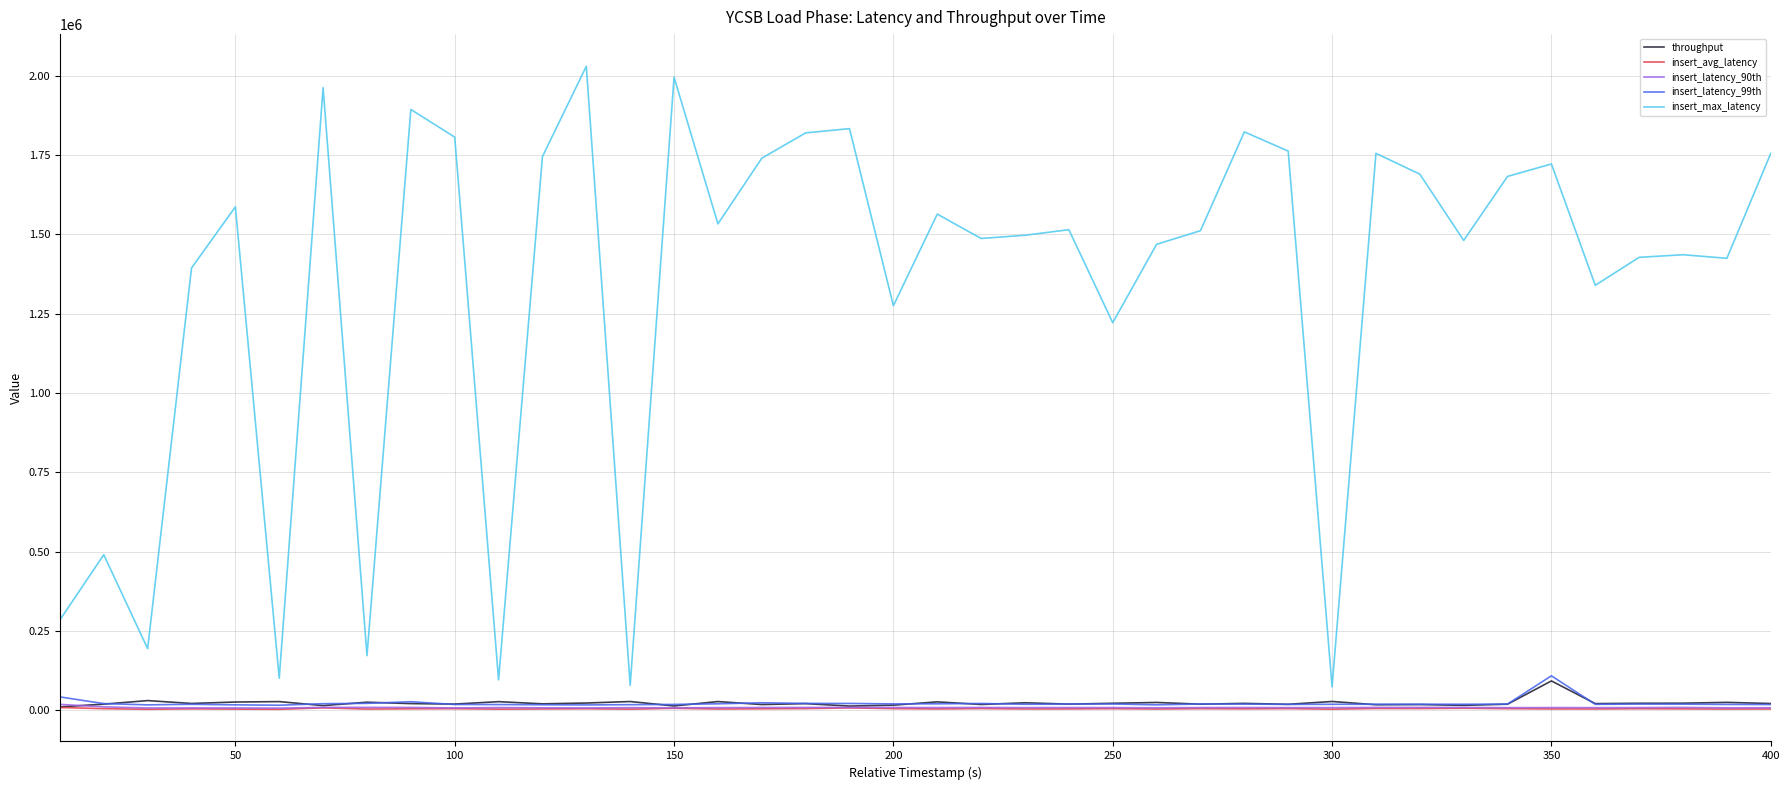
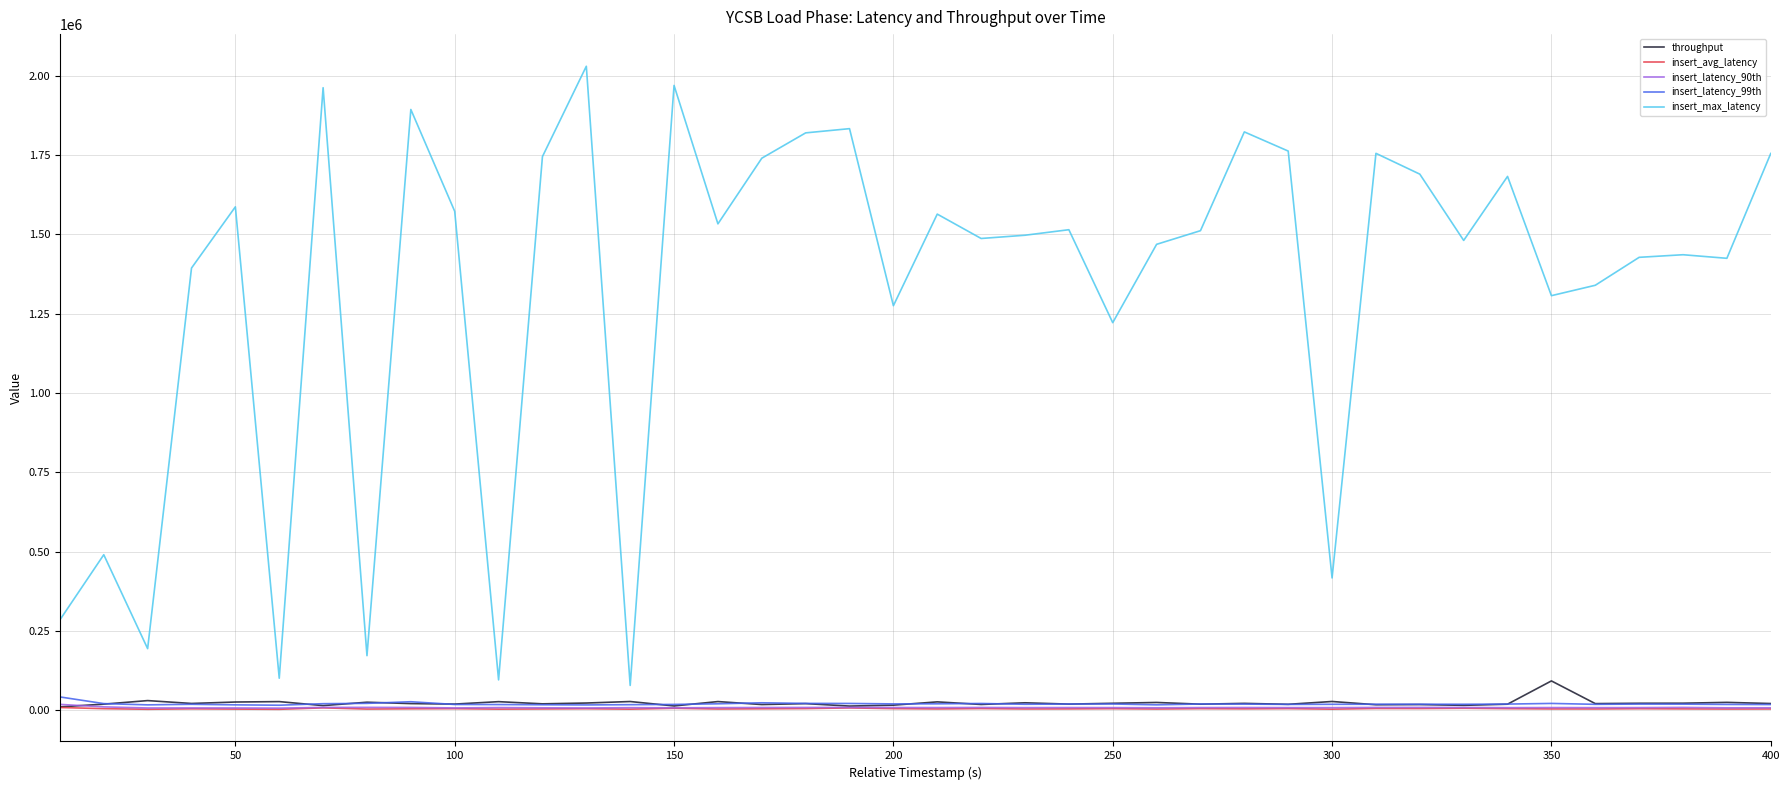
insert_max_latency, 100: 1810000 -> 1570000
insert_max_latency, 150: 2000000 -> 1970000
insert_max_latency, 300: 70000 -> 420000
insert_latency_99th, 350: 110000 -> 20000
insert_max_latency, 350: 1720000 -> 1310000
